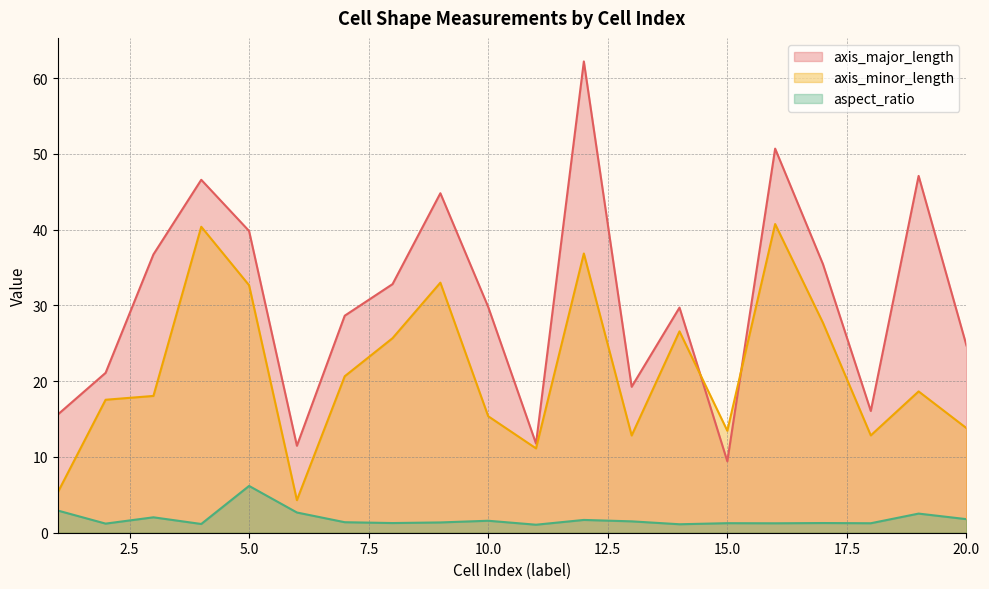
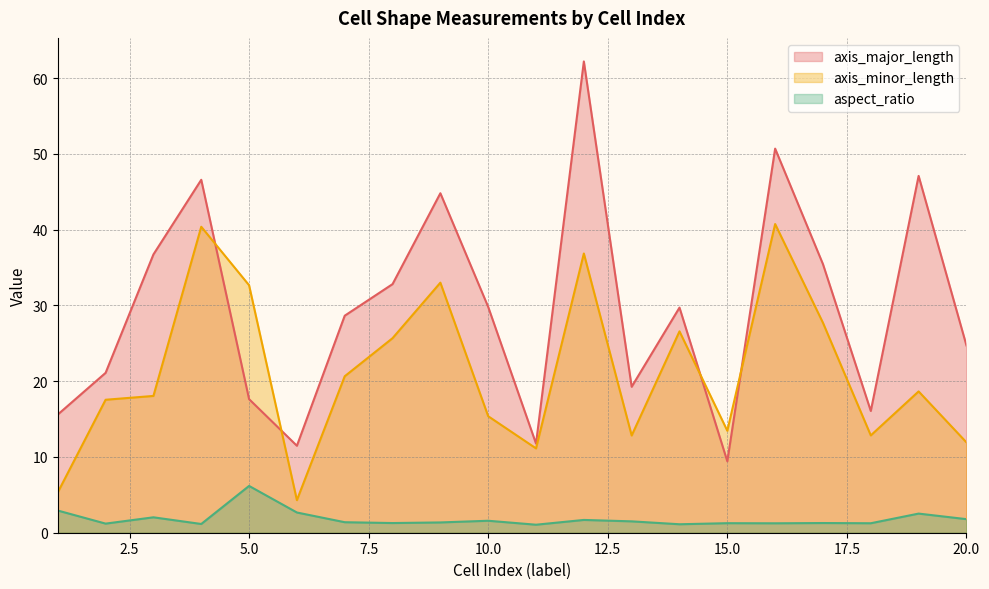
axis_major_length, 5.0: 40 -> 18
axis_minor_length, 20.0: 14 -> 12
